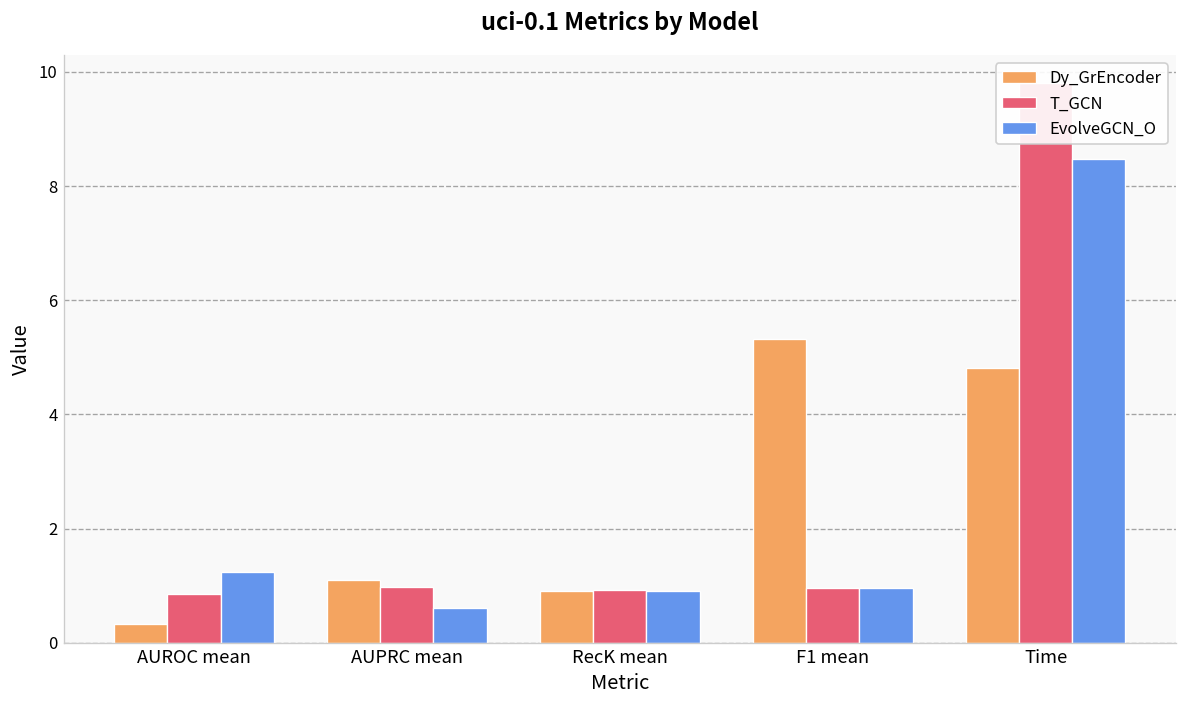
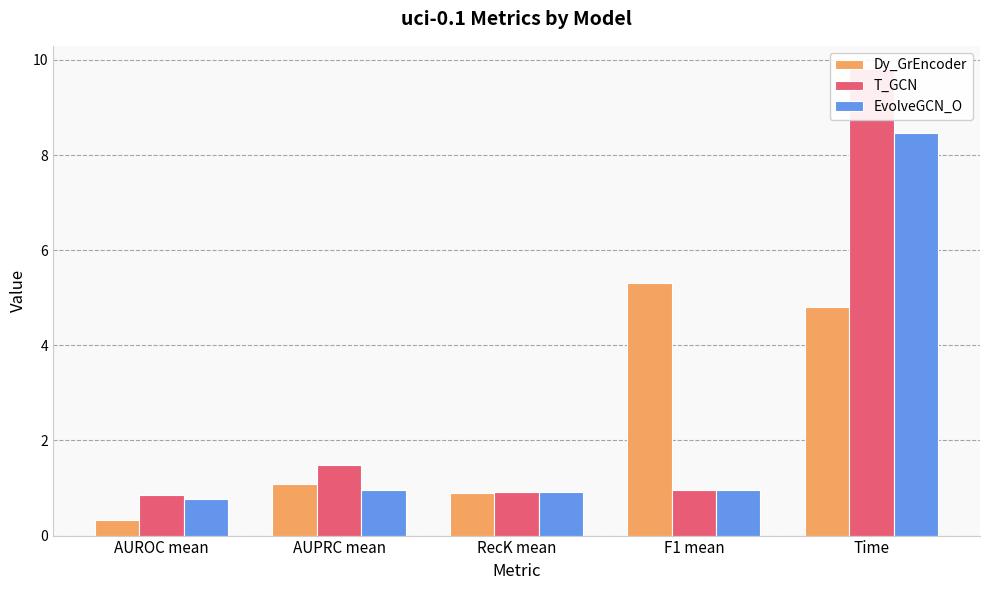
EvolveGCN_O, AUROC mean: 1.2 -> 0.8
T_GCN, AUPRC mean: 1.0 -> 1.5
EvolveGCN_O, AUPRC mean: 0.6 -> 1.0
